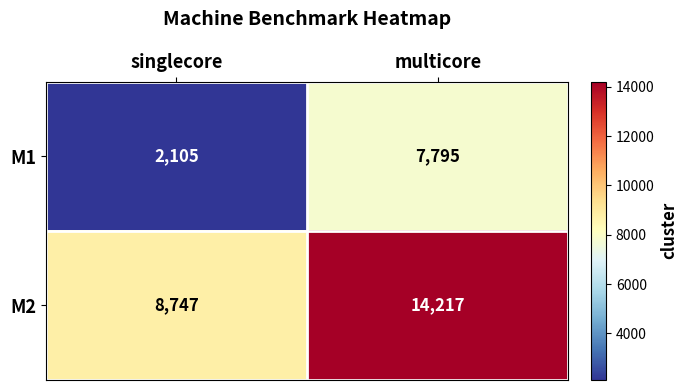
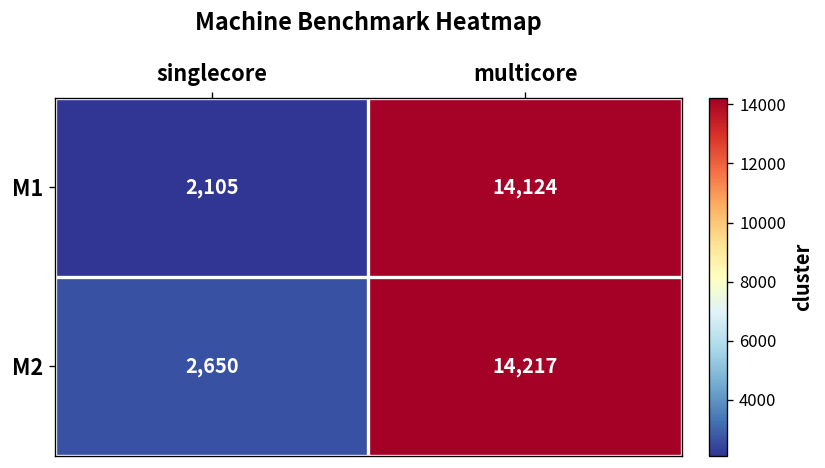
M1, multicore: 7,795 -> 14,124
M2, singlecore: 8,747 -> 2,650
